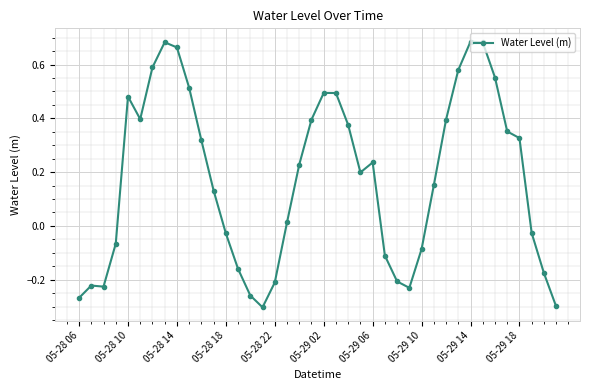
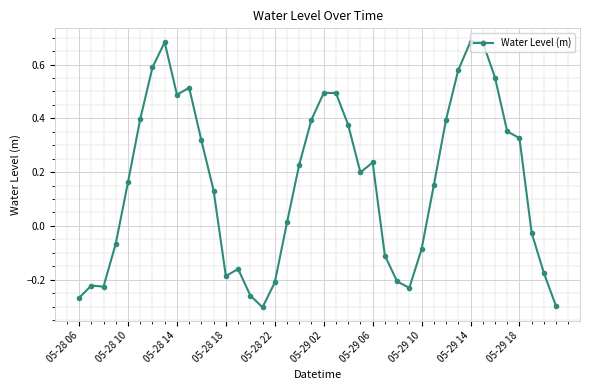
05-28 10: 0.48 -> 0.16
05-28 14: 0.66 -> 0.49
05-28 18: -0.03 -> -0.19
